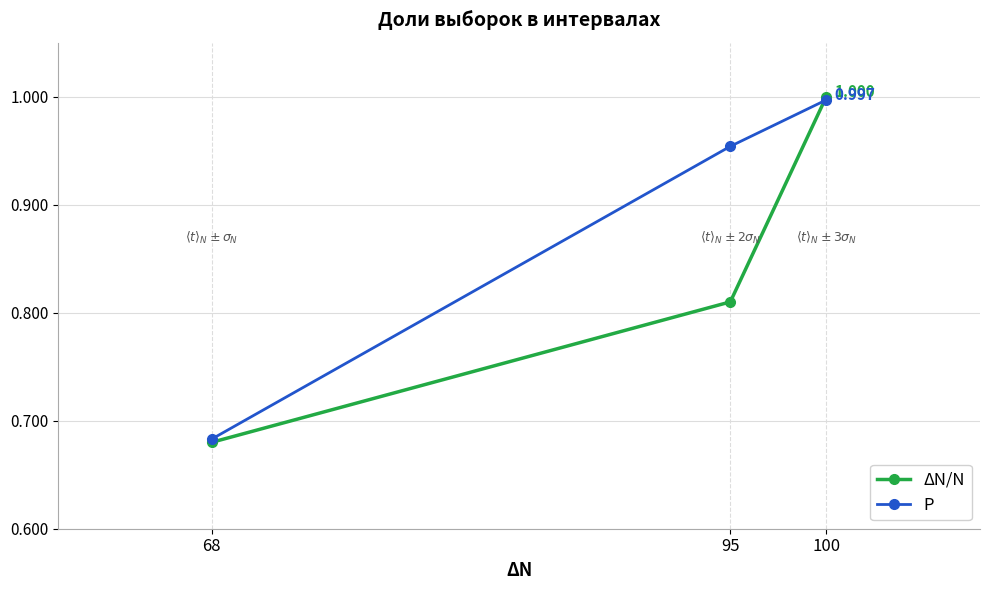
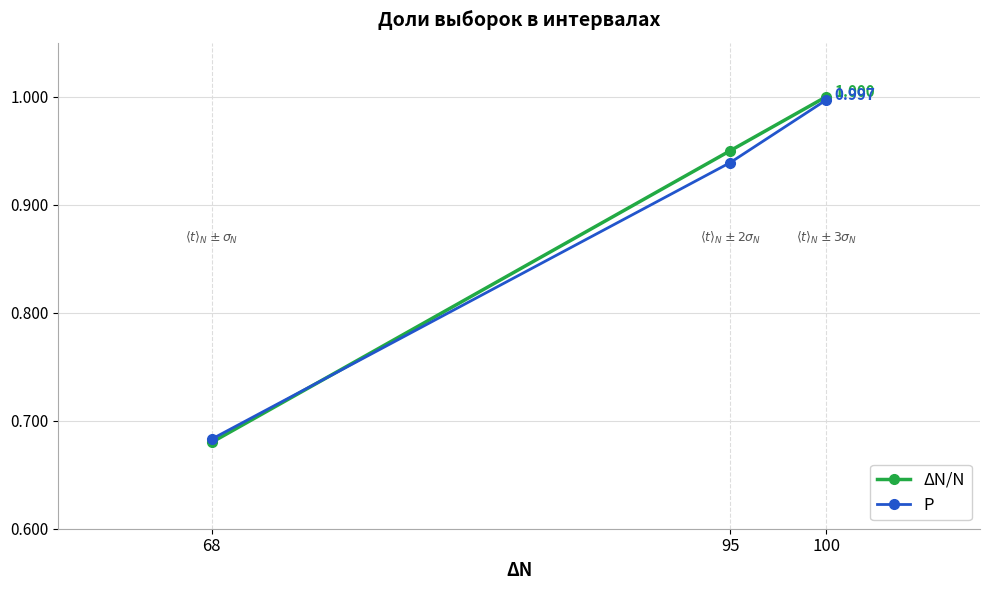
ΔN/N, 95: 0.81 -> 0.95
P, 95: 0.954 -> 0.939
